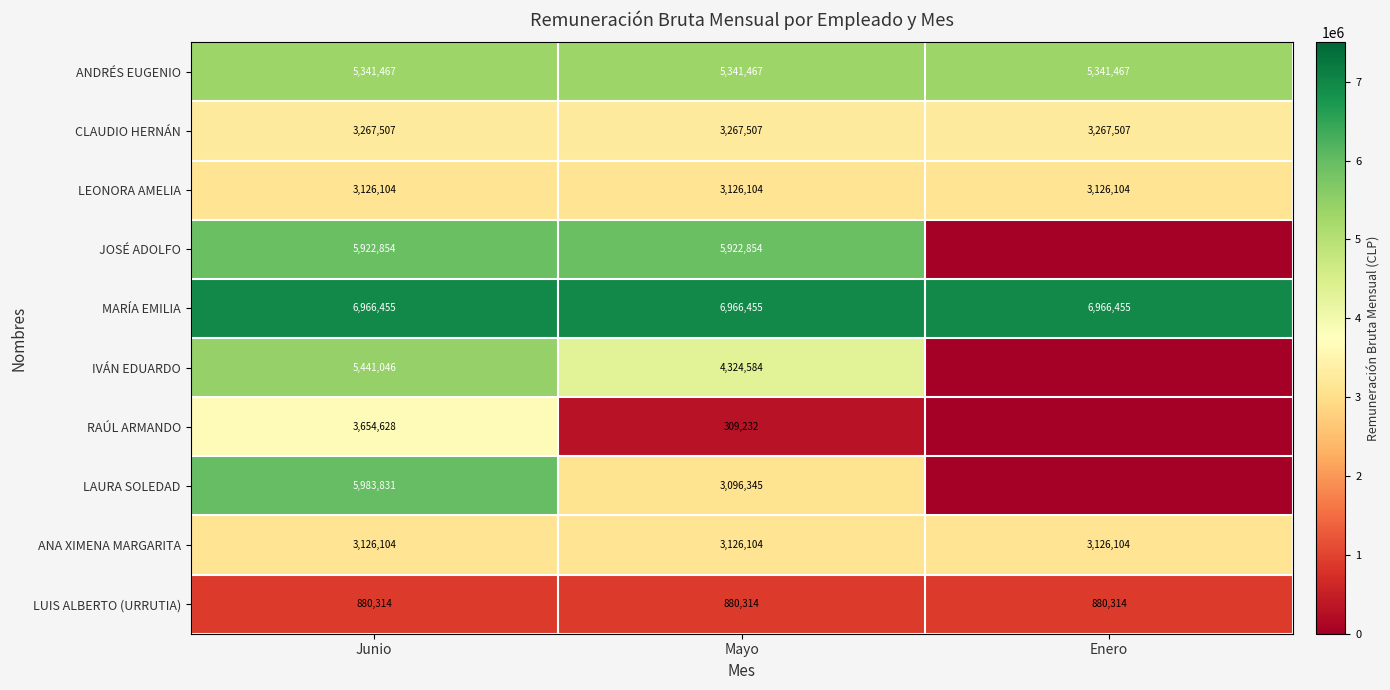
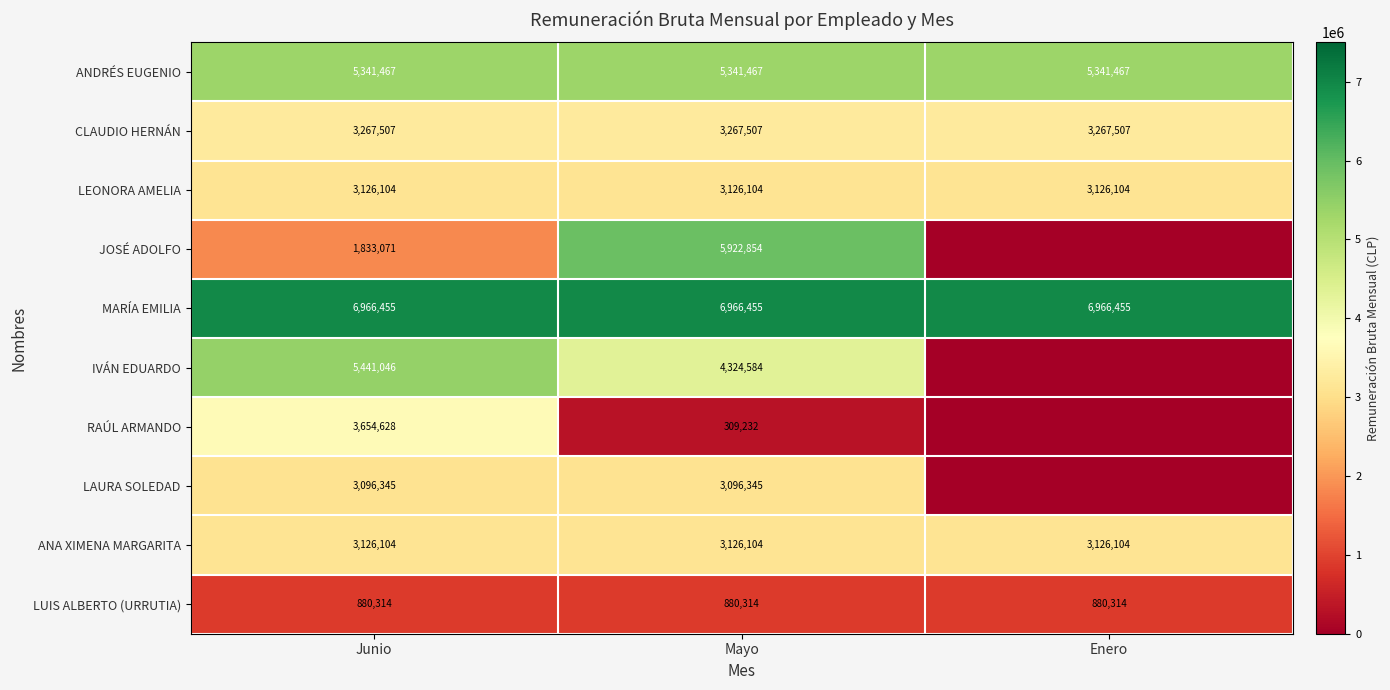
JOSÉ ADOLFO, Junio: 5,922,854 -> 1,833,071
LAURA SOLEDAD, Junio: 5,983,831 -> 3,096,345
